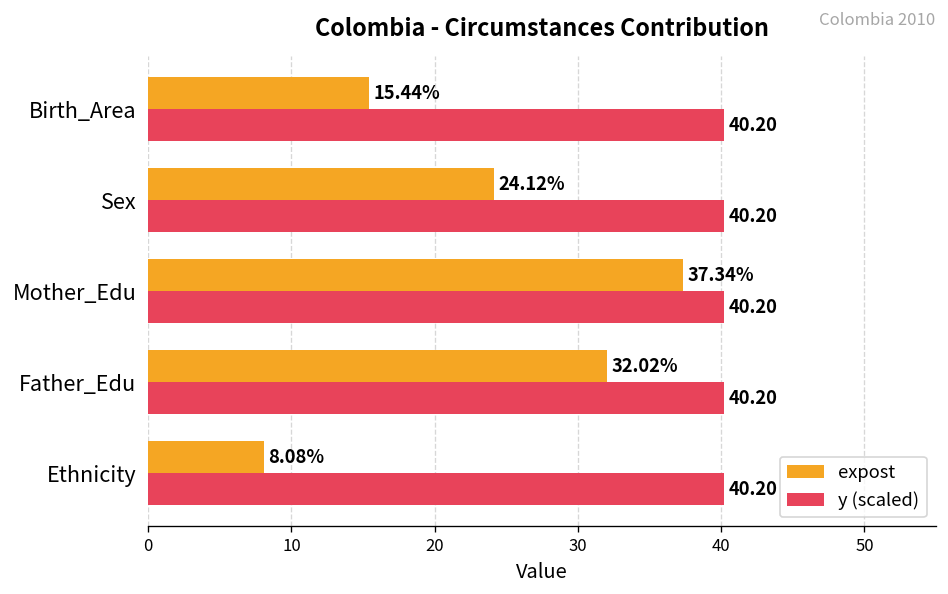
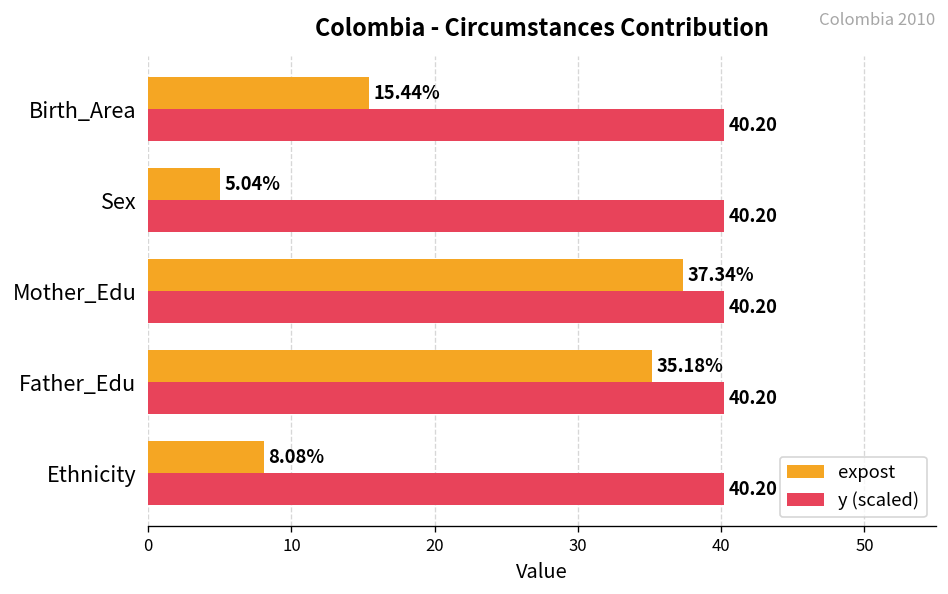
expost, Sex: 24.12% -> 5.04%
expost, Father_Edu: 32.02% -> 35.18%
